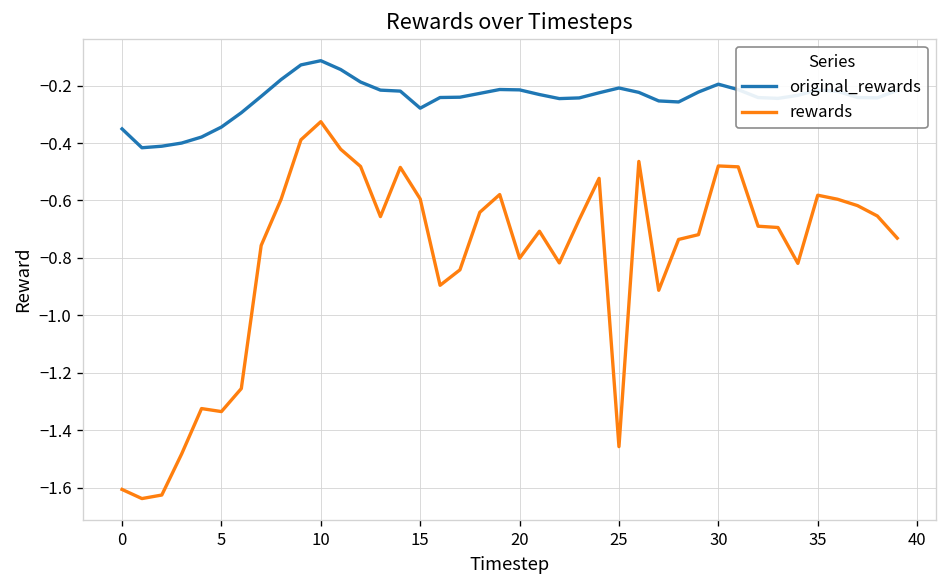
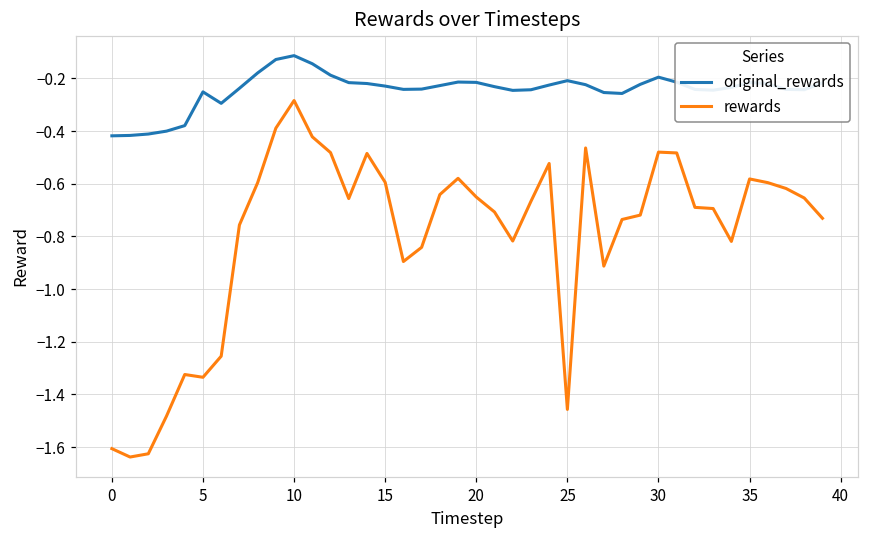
original_rewards, 0: -0.35 -> -0.42
original_rewards, 5: -0.34 -> -0.25
rewards, 10: -0.33 -> -0.28
original_rewards, 15: -0.28 -> -0.23
rewards, 20: -0.80 -> -0.65
